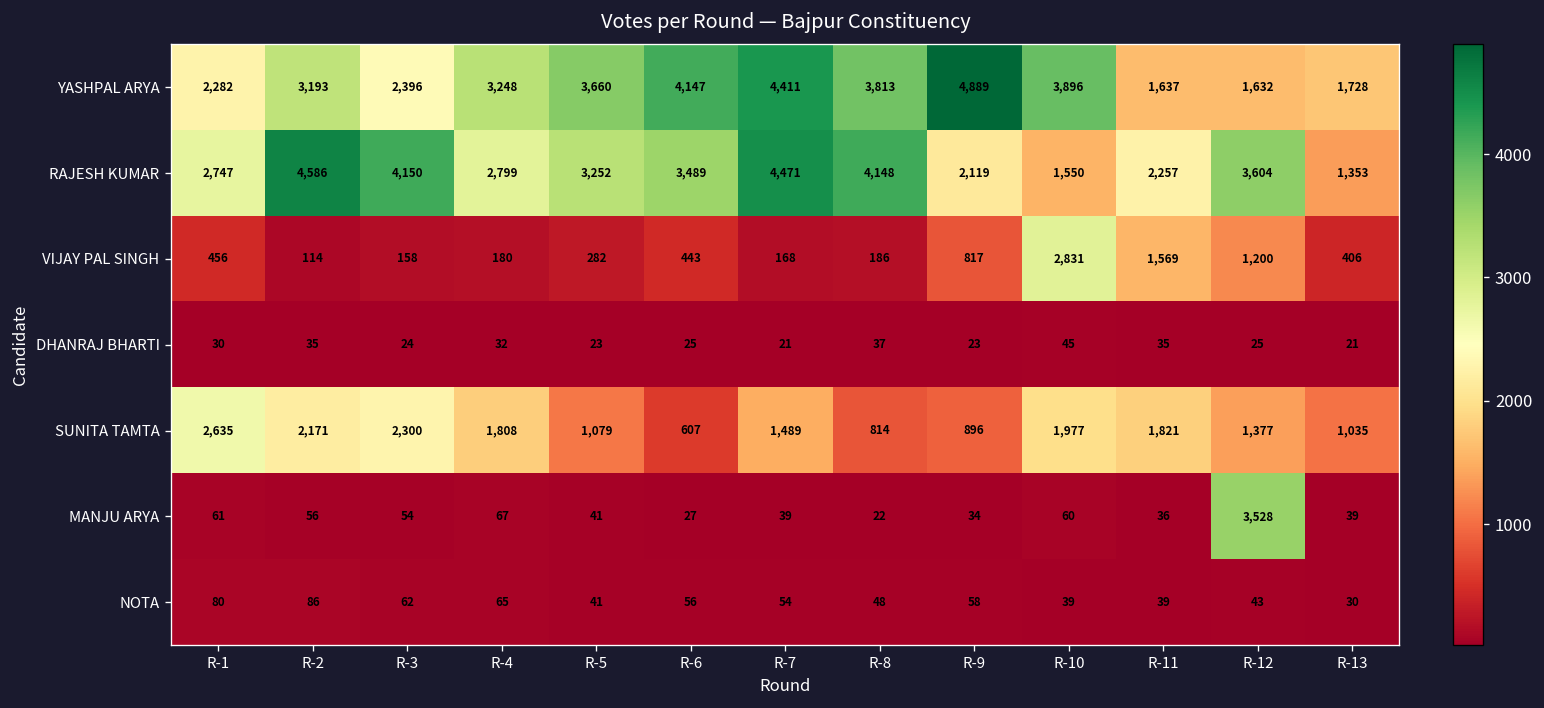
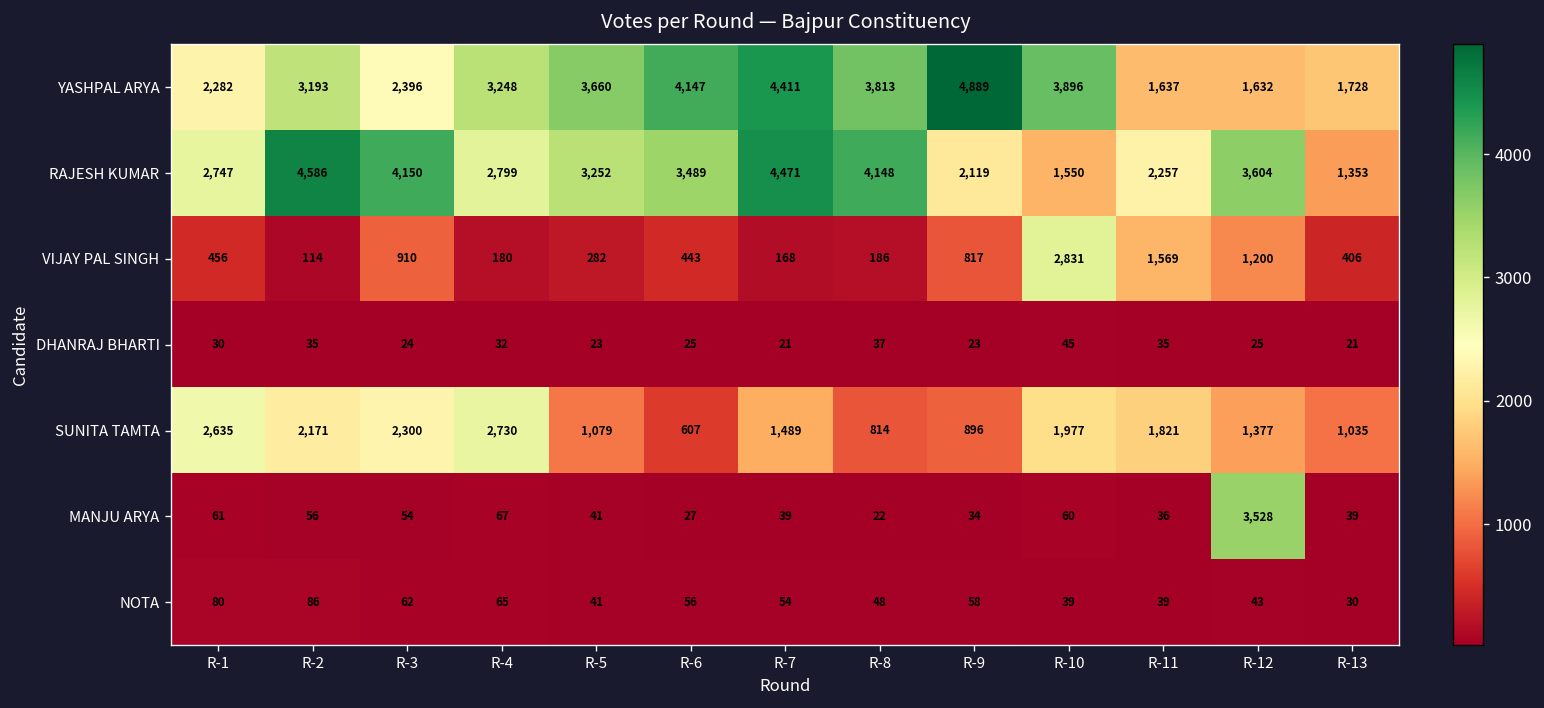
VIJAY PAL SINGH, R-3: 158 -> 910
SUNITA TAMTA, R-4: 1,808 -> 2,730
